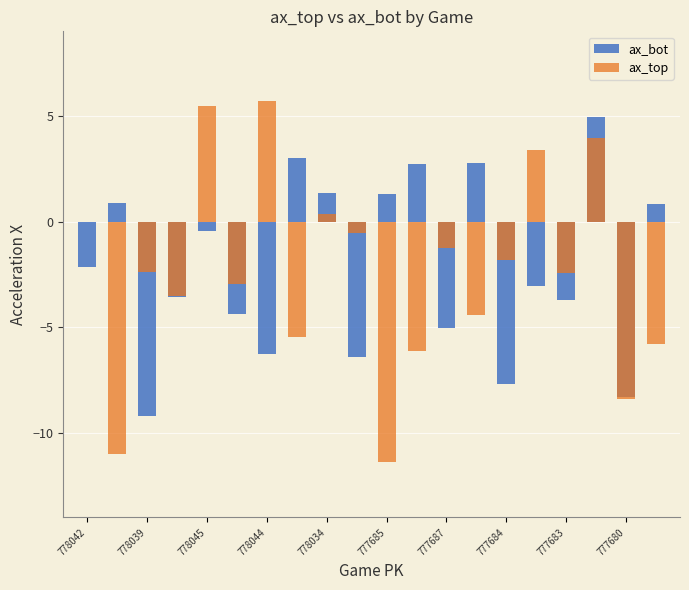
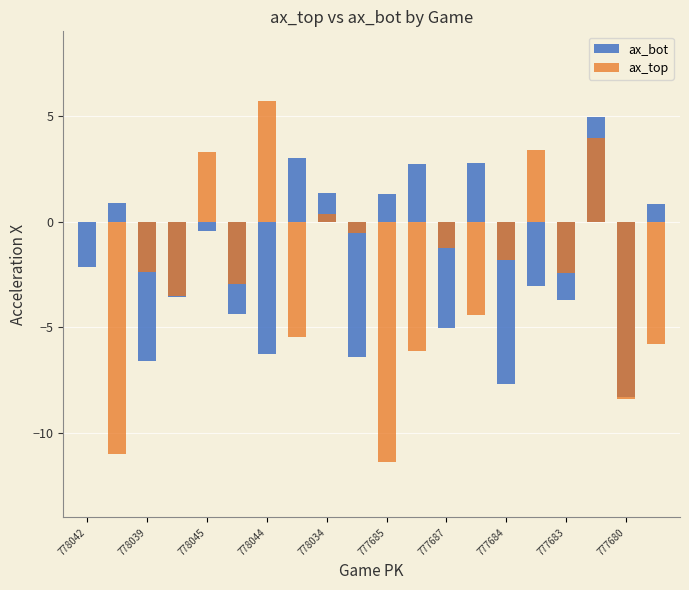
ax_bot, 778039: -9.2 -> -6.6
ax_top, 778045: 5.5 -> 3.3
